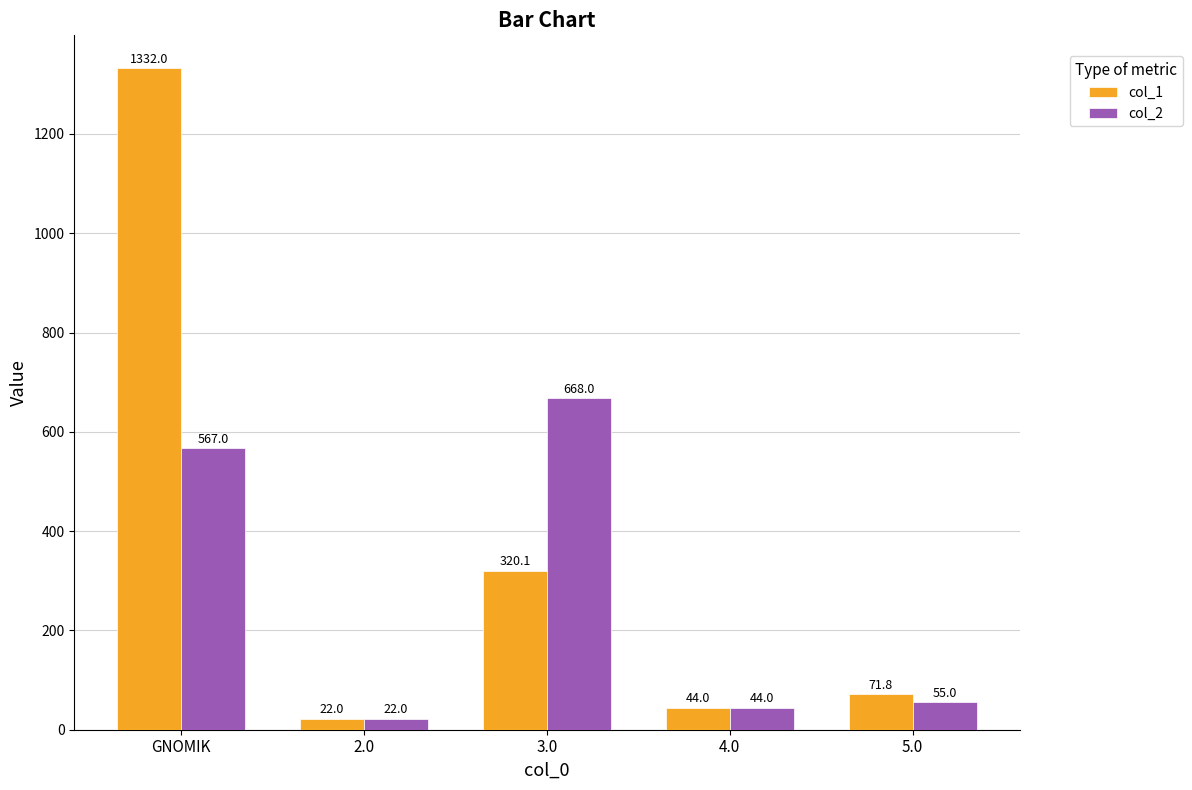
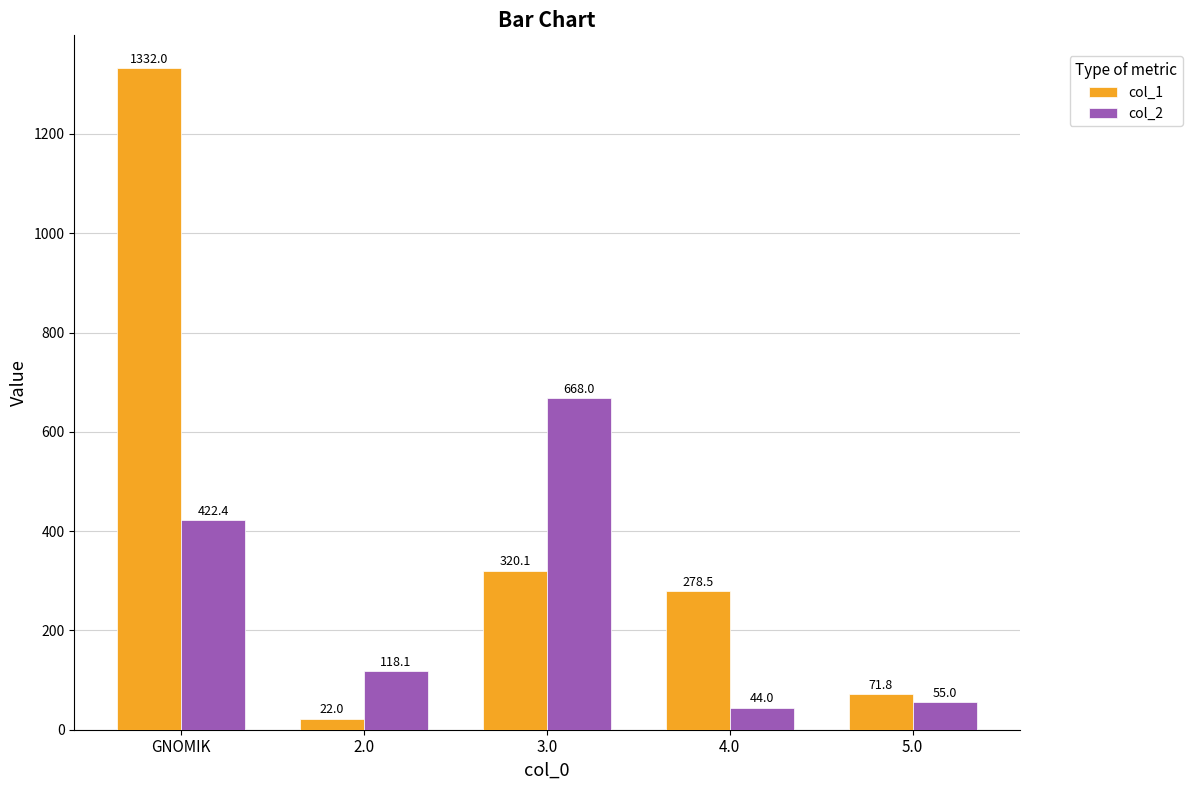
col_2, GNOMIK: 567.0 -> 422.4
col_2, 2.0: 22.0 -> 118.1
col_1, 4.0: 44.0 -> 278.5
